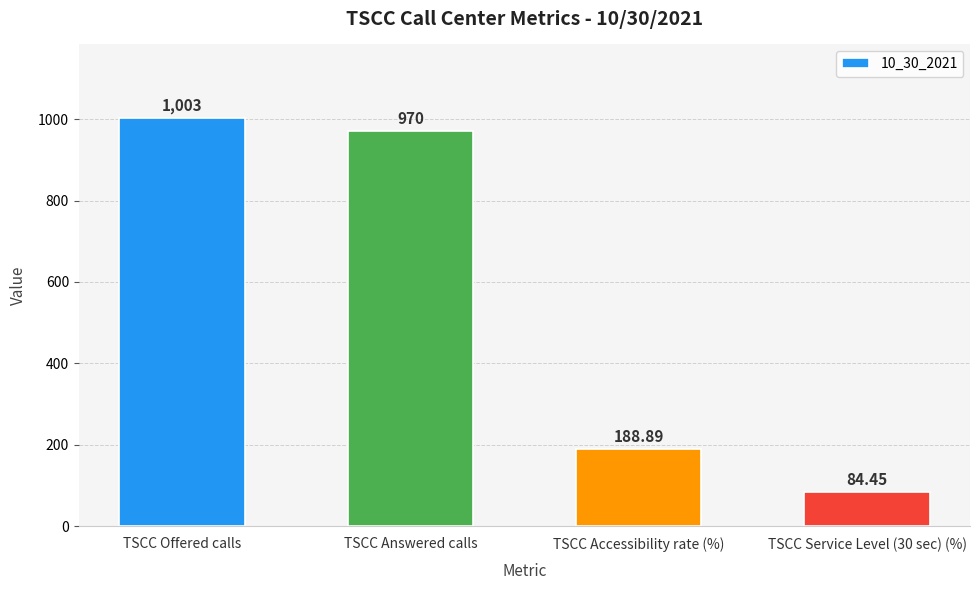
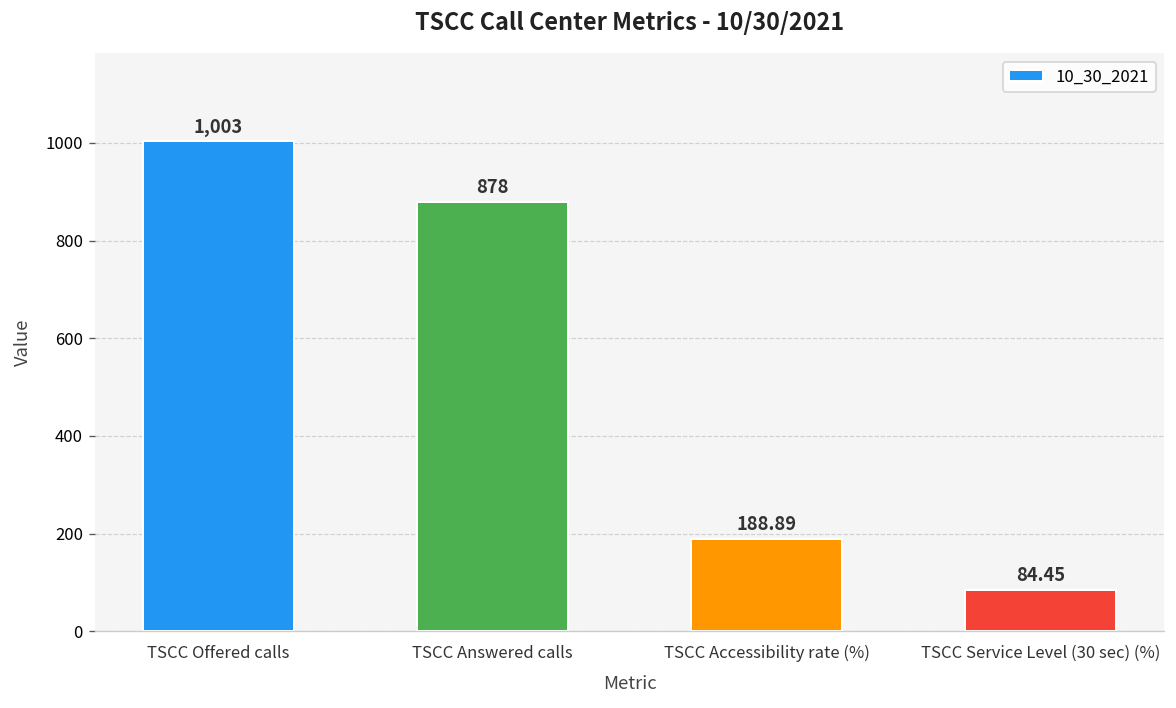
TSCC Answered calls: 970 -> 878
